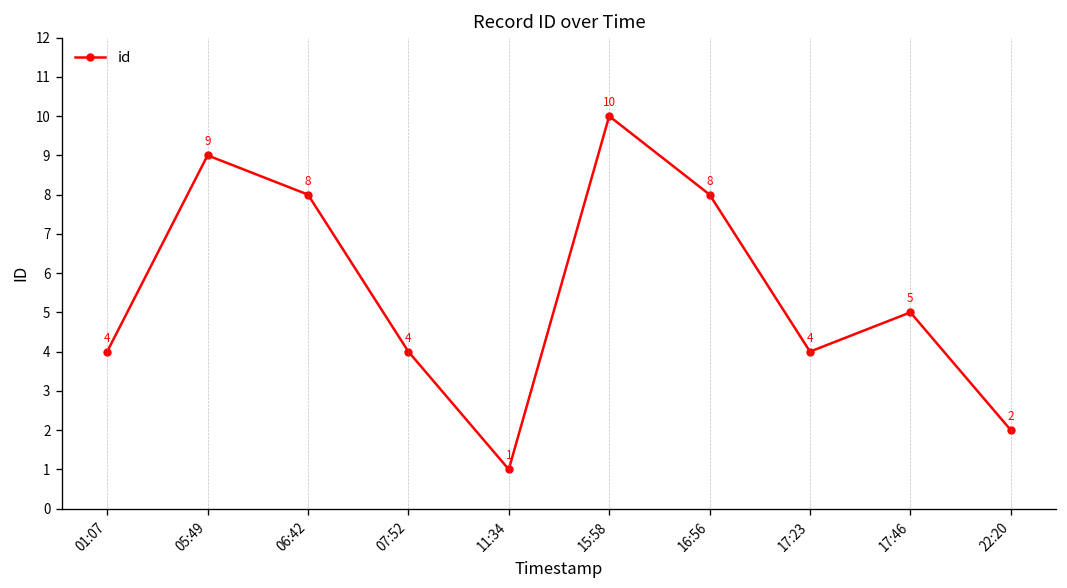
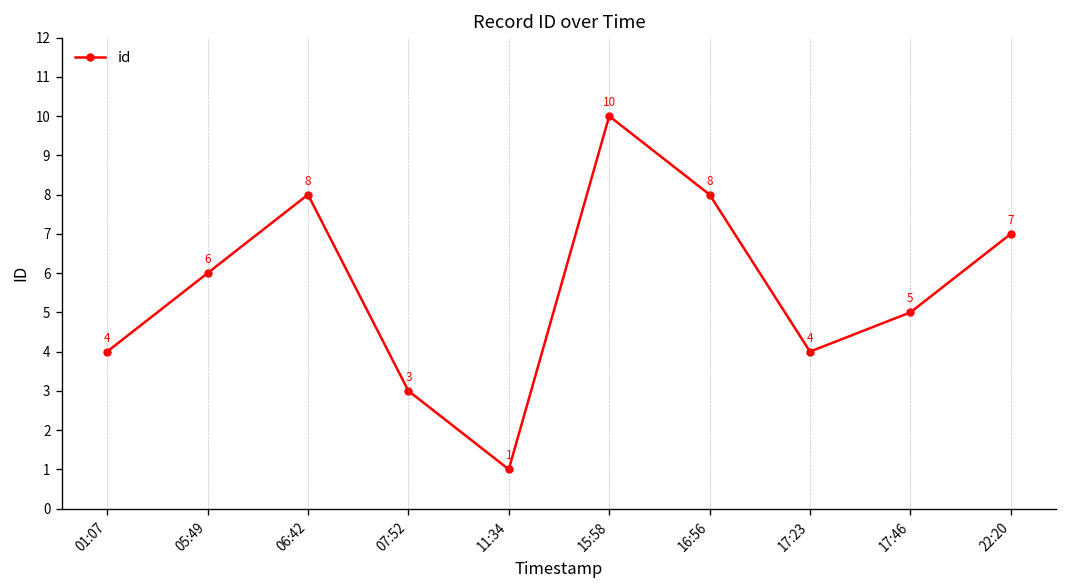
05:49: 9 -> 6
07:52: 4 -> 3
22:20: 2 -> 7
